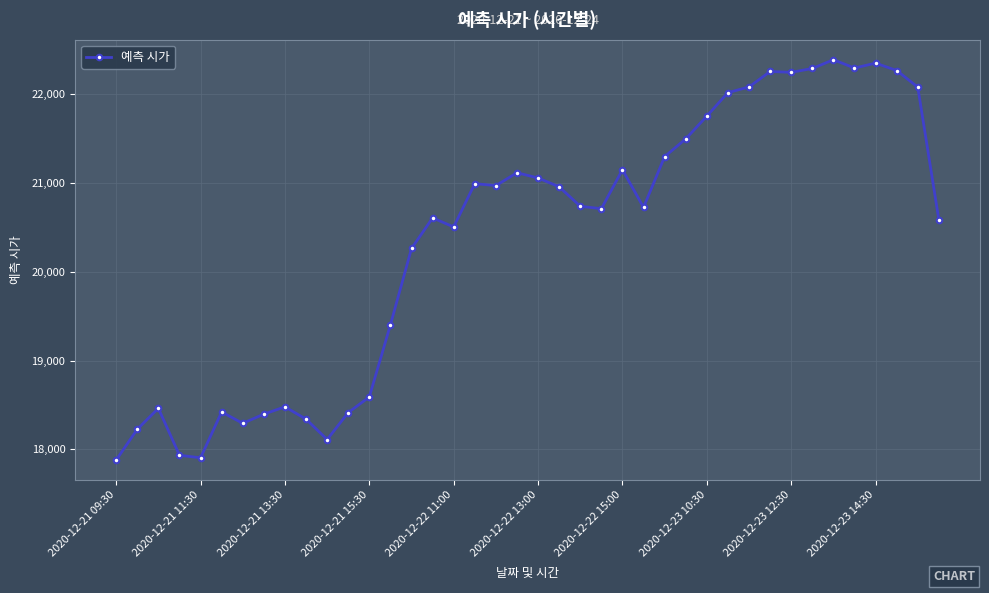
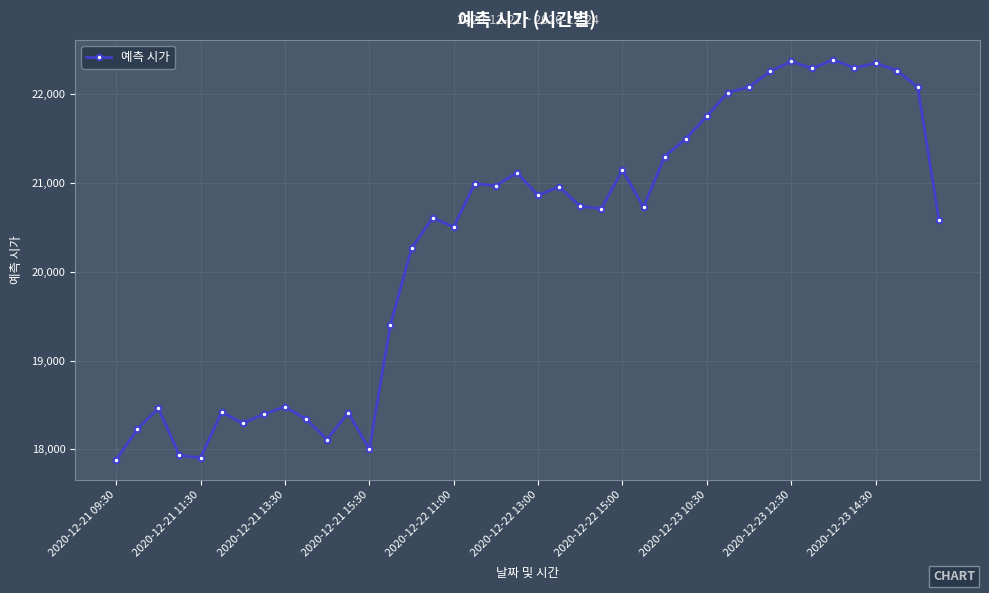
2020-12-21 15:30: 18,600 -> 18,000
2020-12-22 13:00: 21,100 -> 20,900
2020-12-23 12:30: 22,200 -> 22,400
